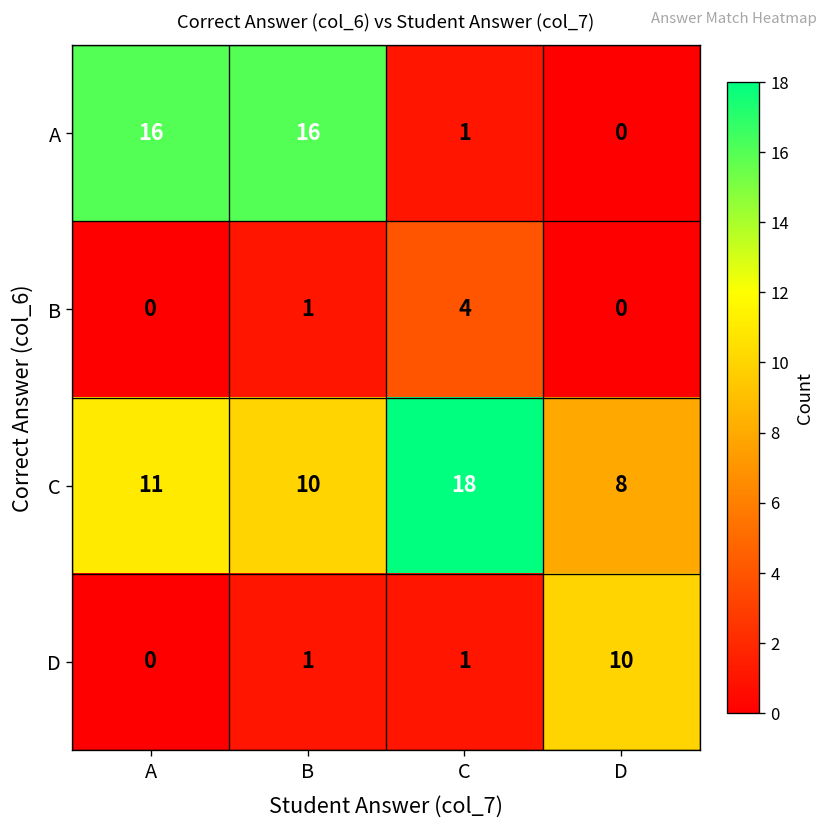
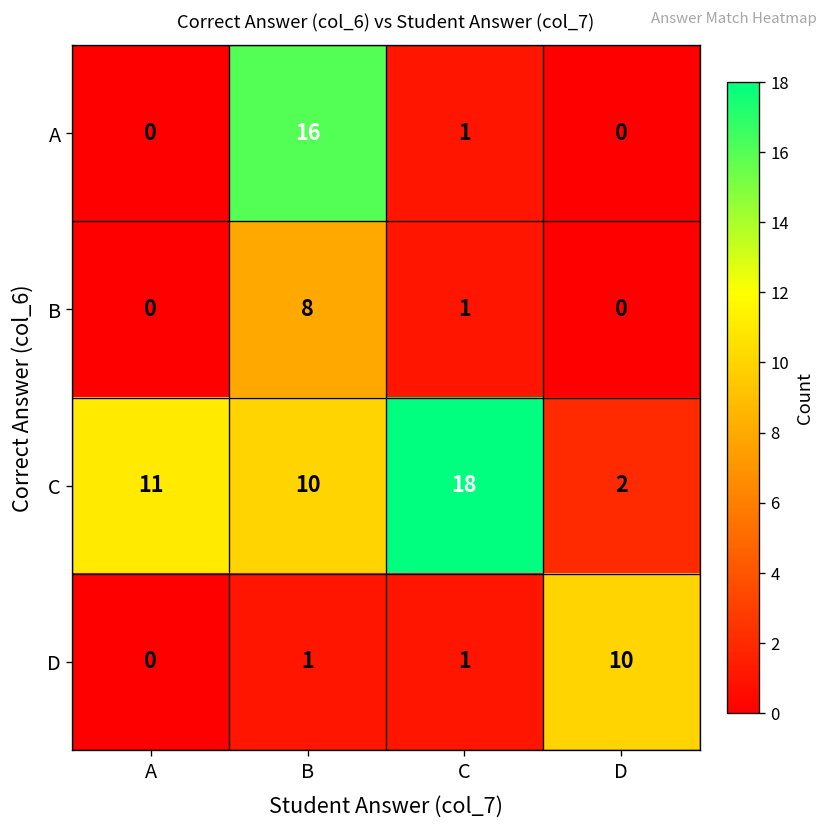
A, A: 16 -> 0
B, B: 1 -> 8
B, C: 4 -> 1
C, D: 8 -> 2
